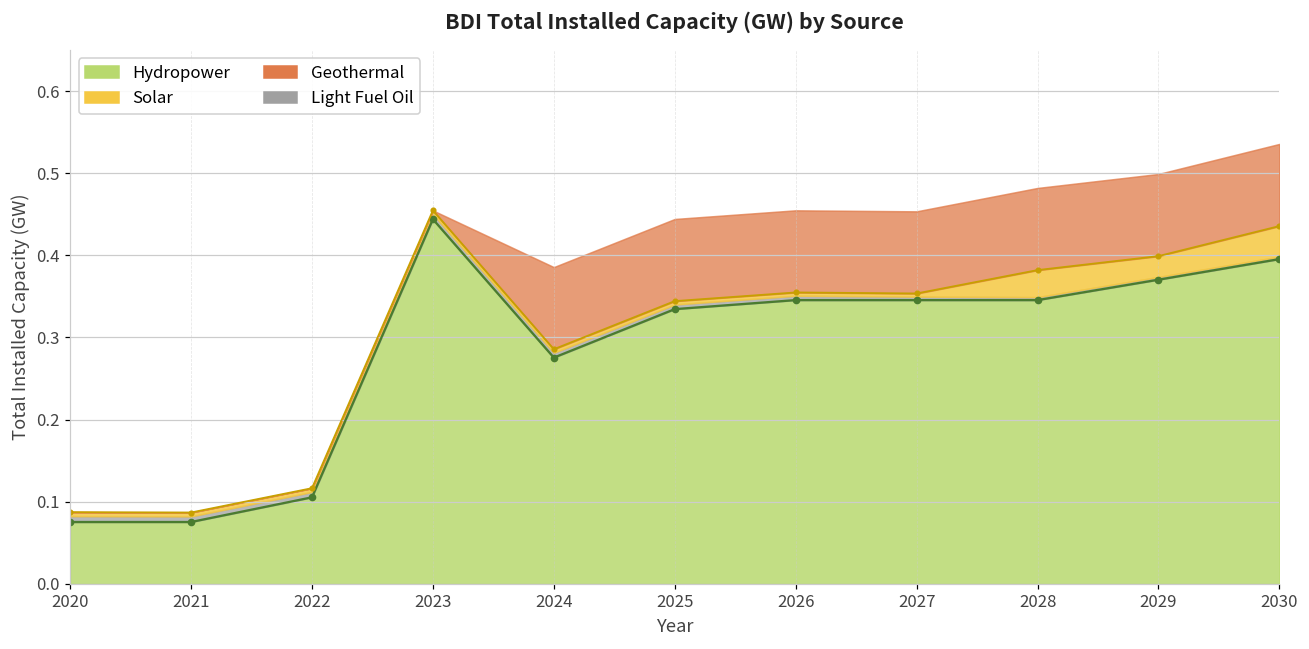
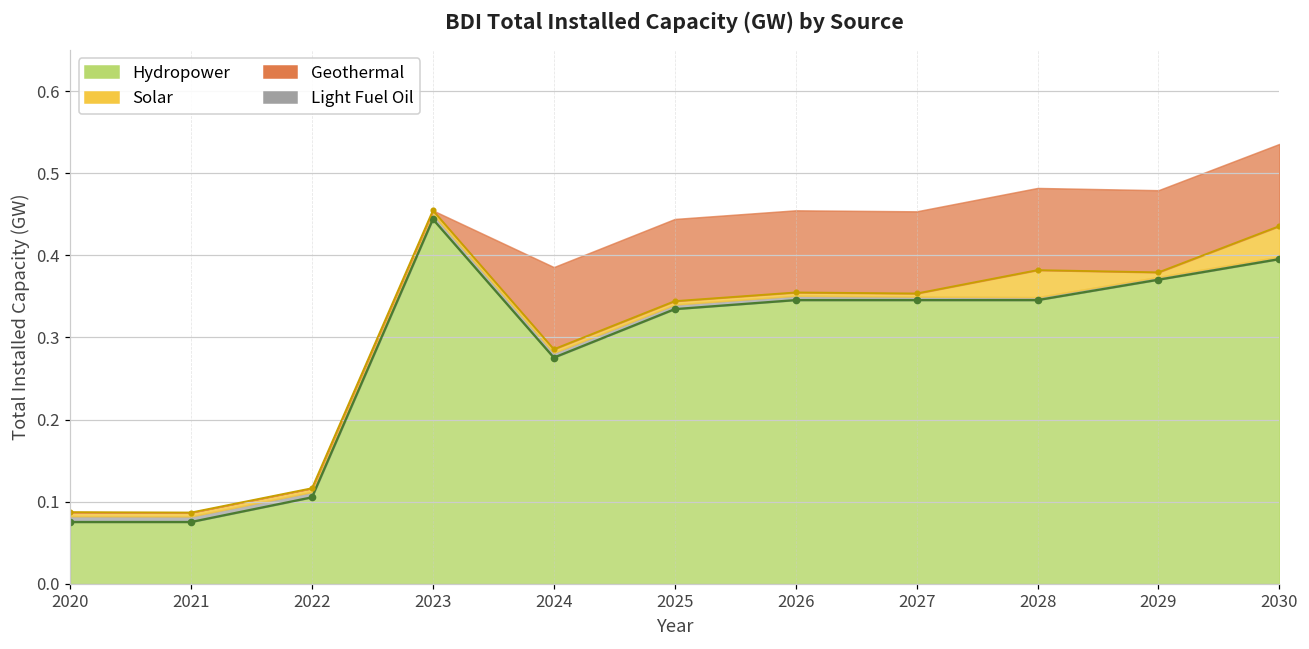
Solar, 2029: 0.03 -> 0.01
